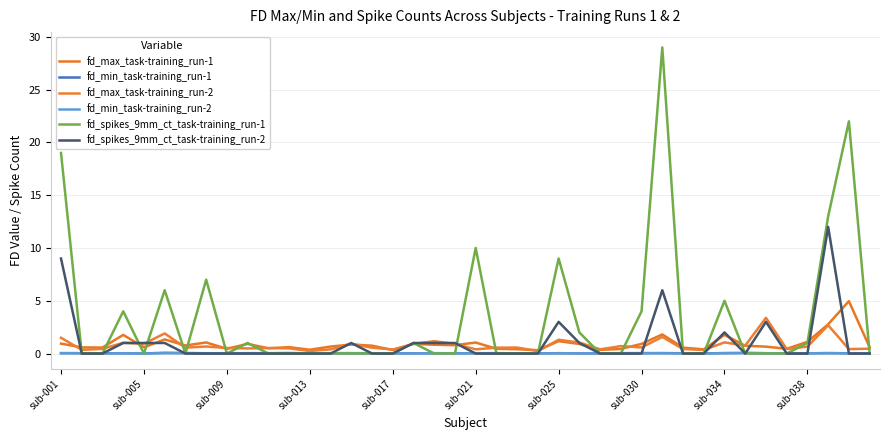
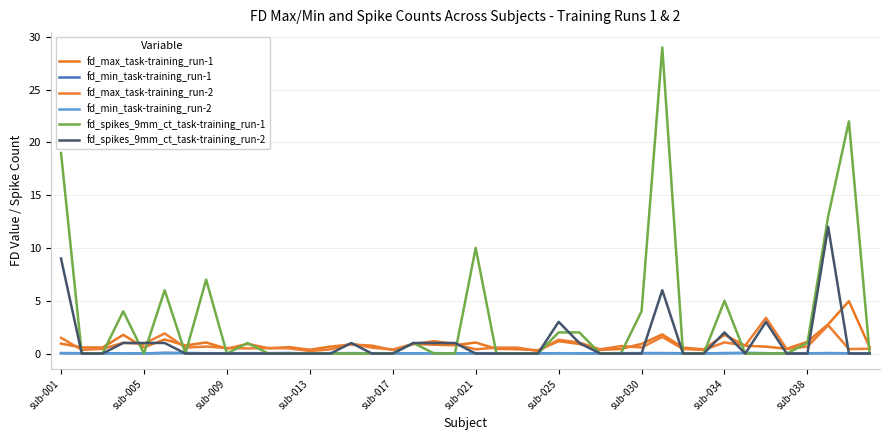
fd_spikes_9mm_ct_task-training_run-1, sub-025: 9 -> 2
